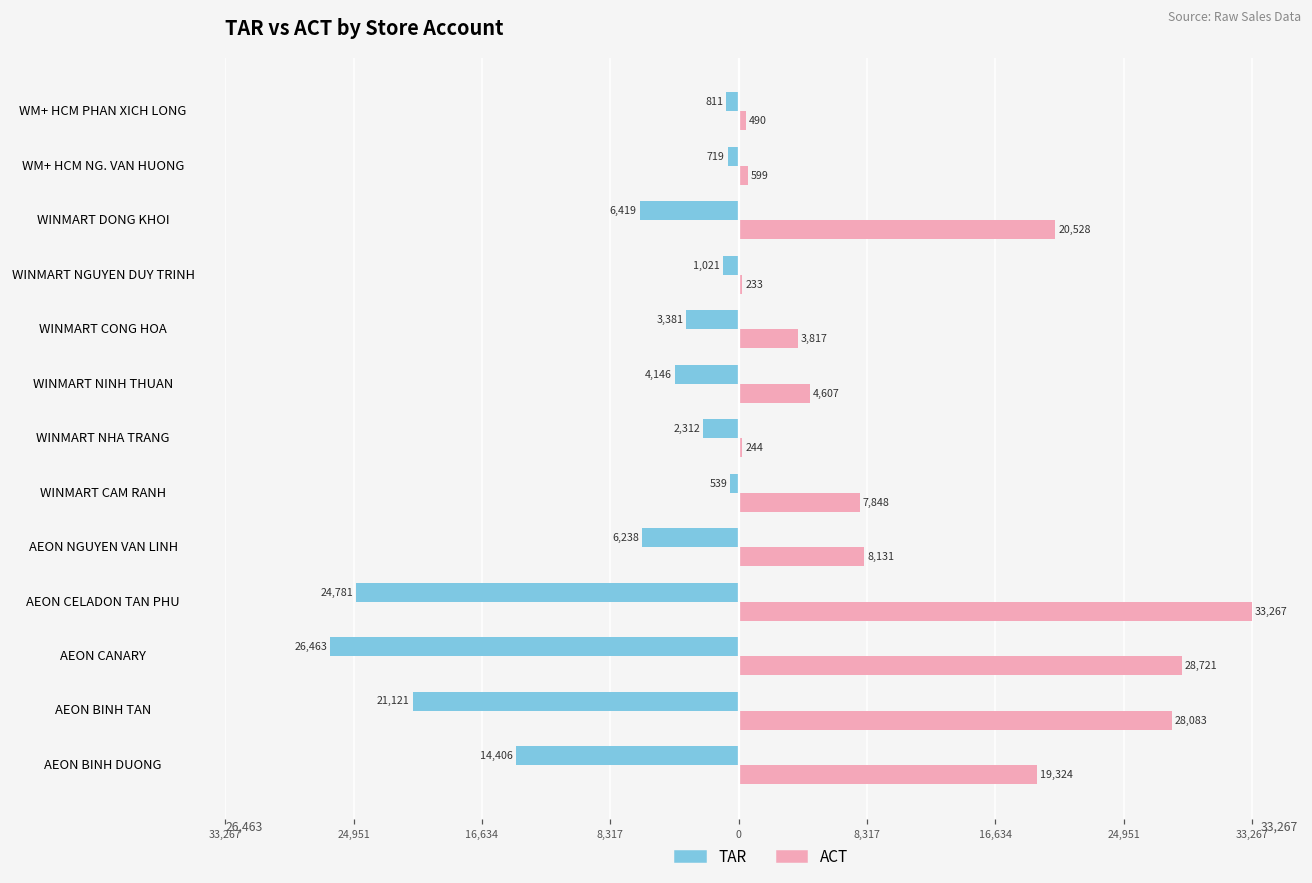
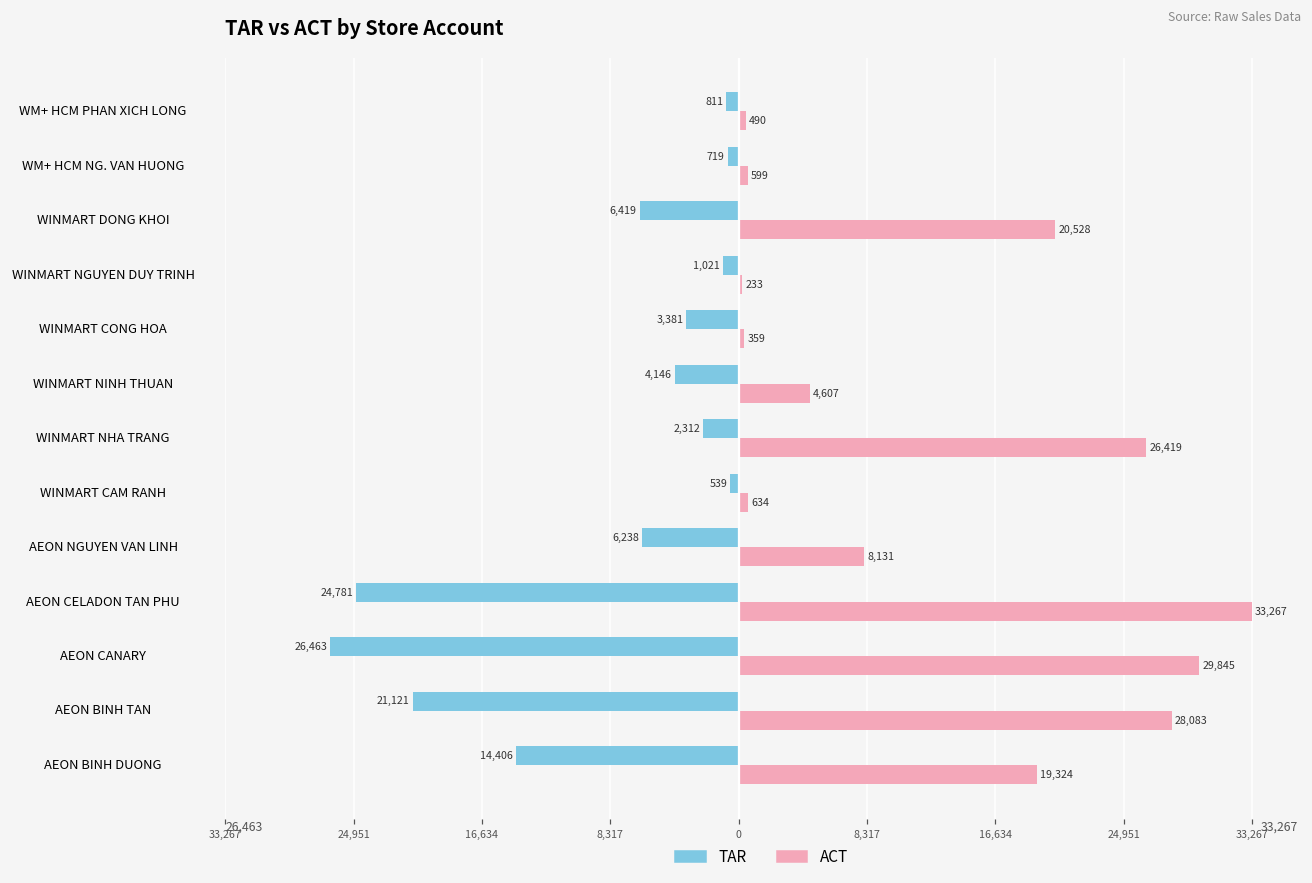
ACT, WINMART CONG HOA: 3,817 -> 359
ACT, WINMART NHA TRANG: 244 -> 26,419
ACT, WINMART CAM RANH: 7,848 -> 634
ACT, AEON CANARY: 28,721 -> 29,845
